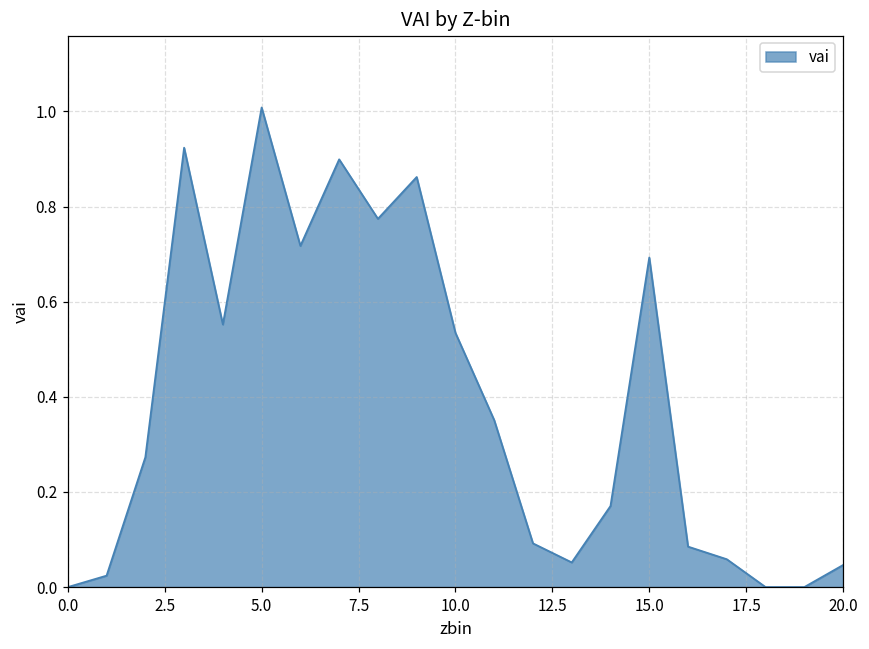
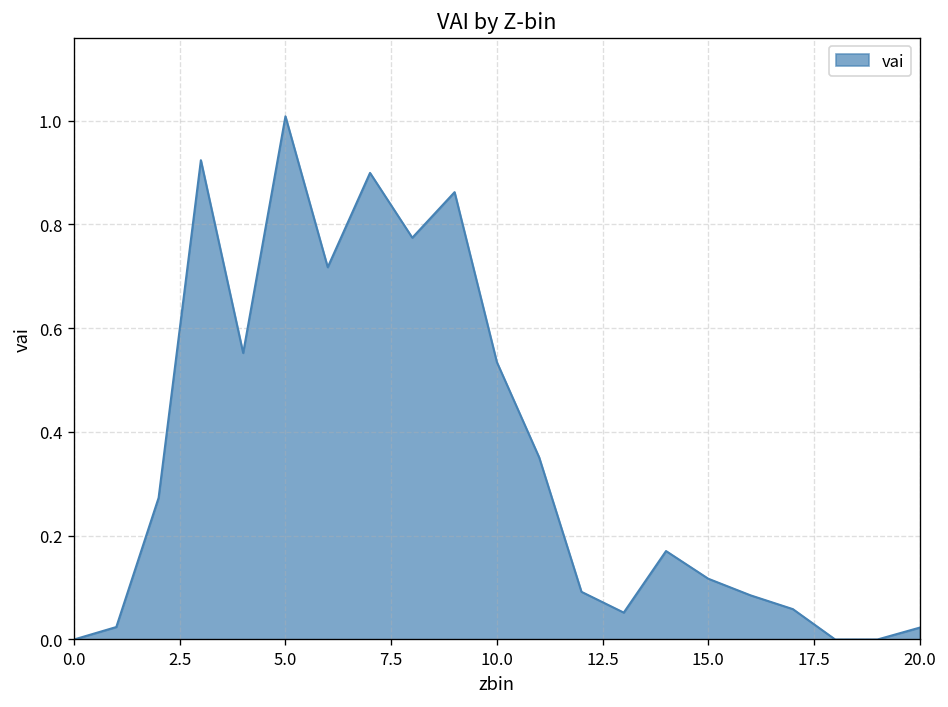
15.0: 0.69 -> 0.12
20.0: 0.05 -> 0.02
